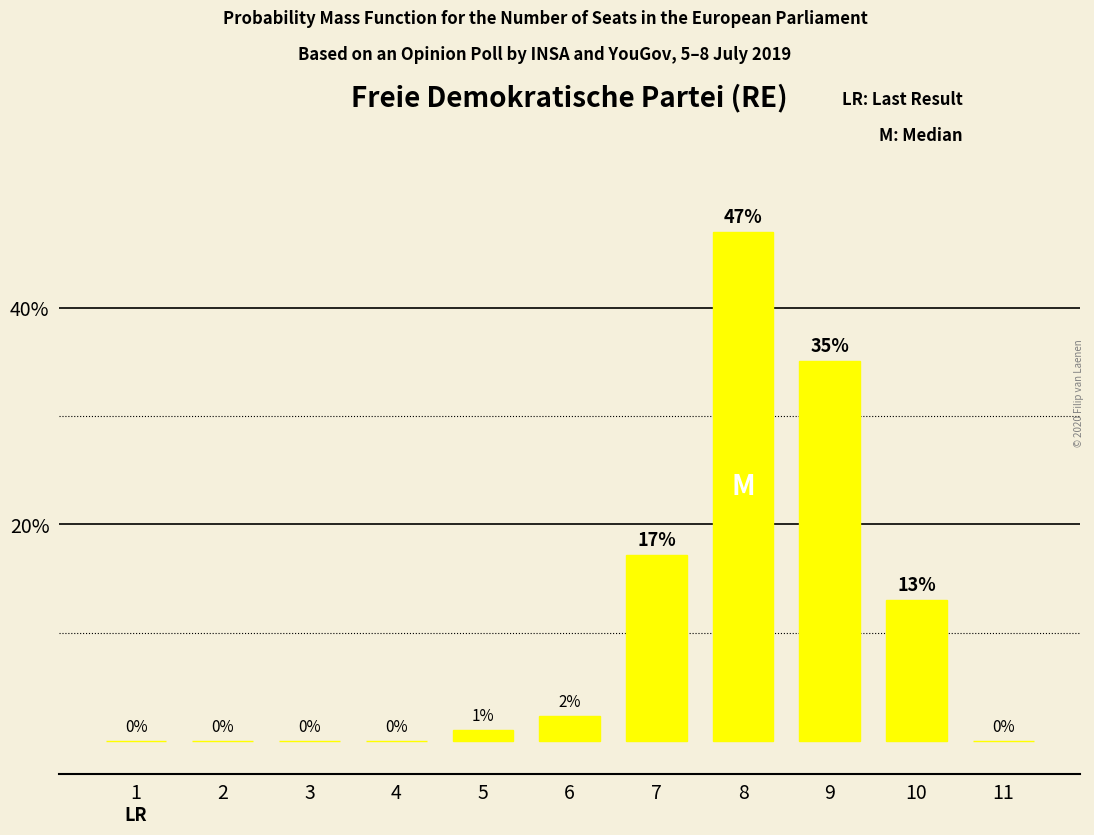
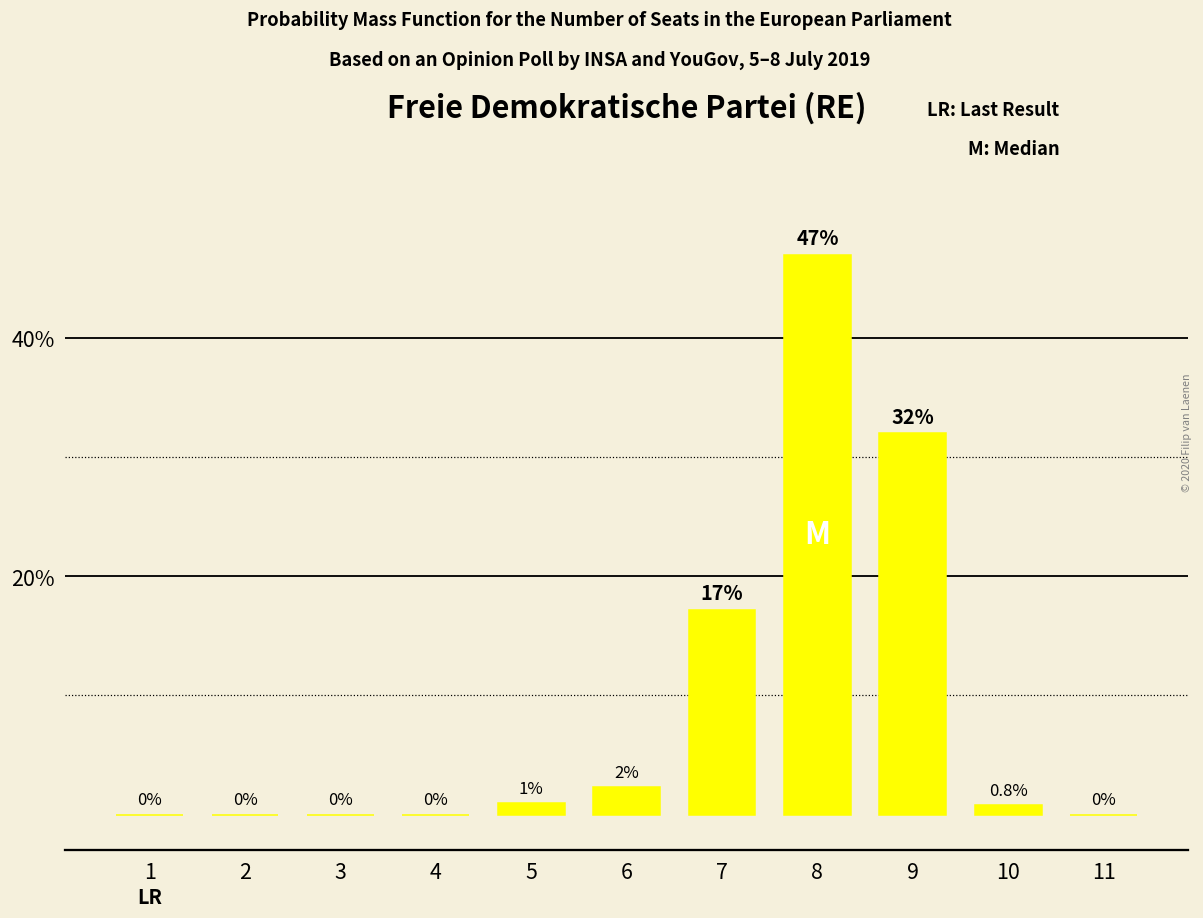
9: 35% -> 32%
10: 13% -> 0.8%
